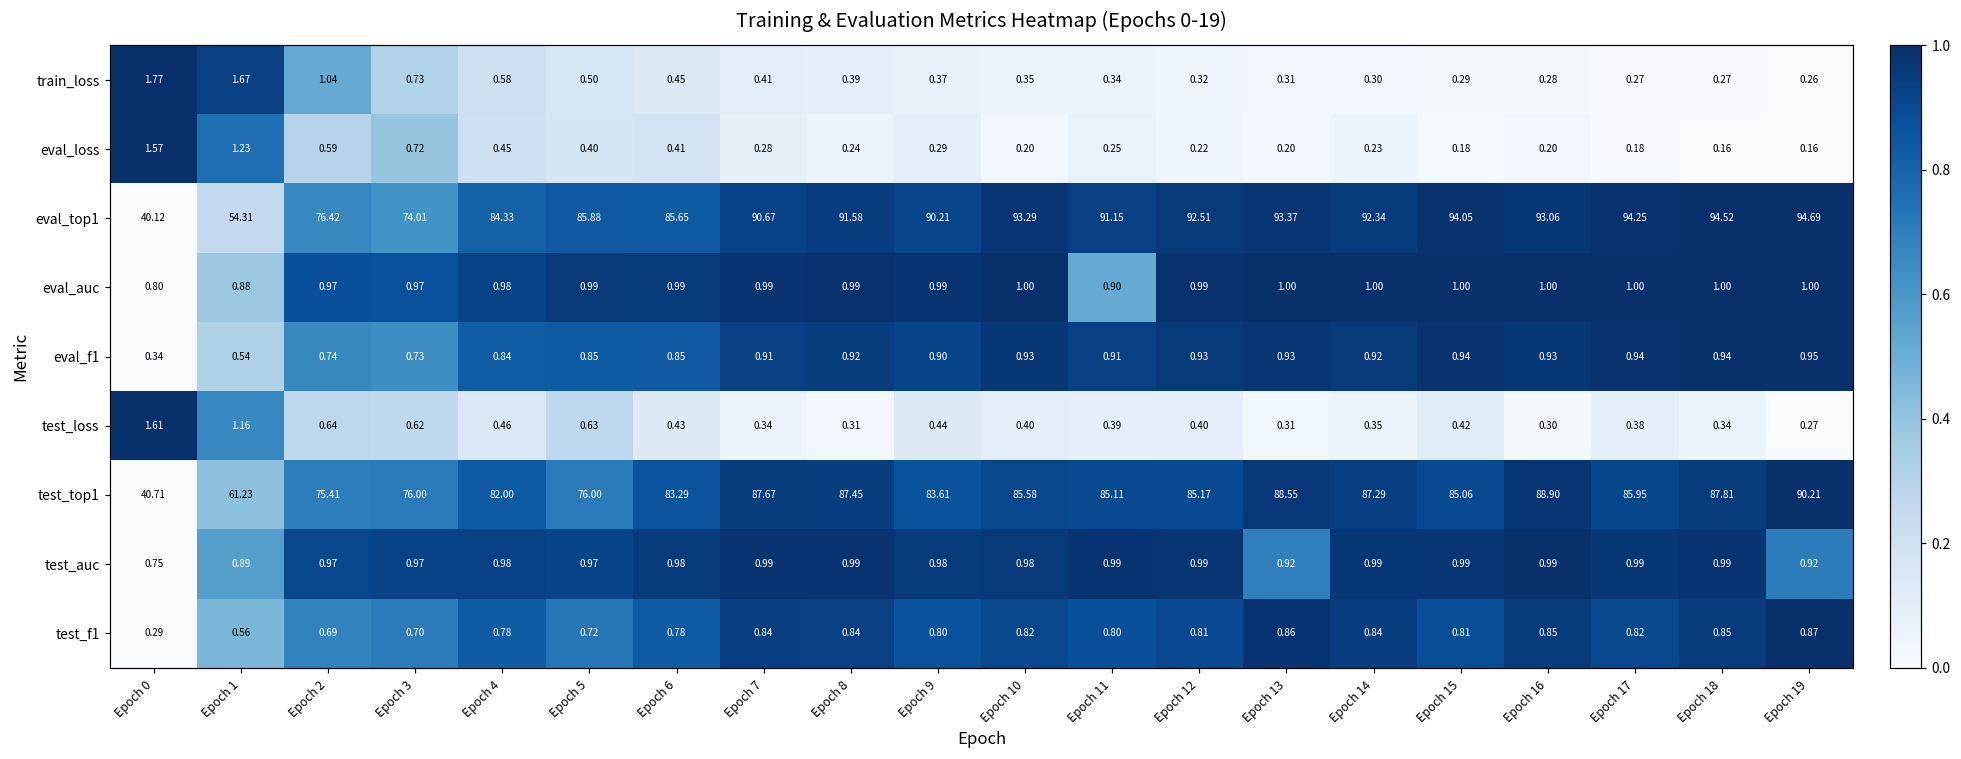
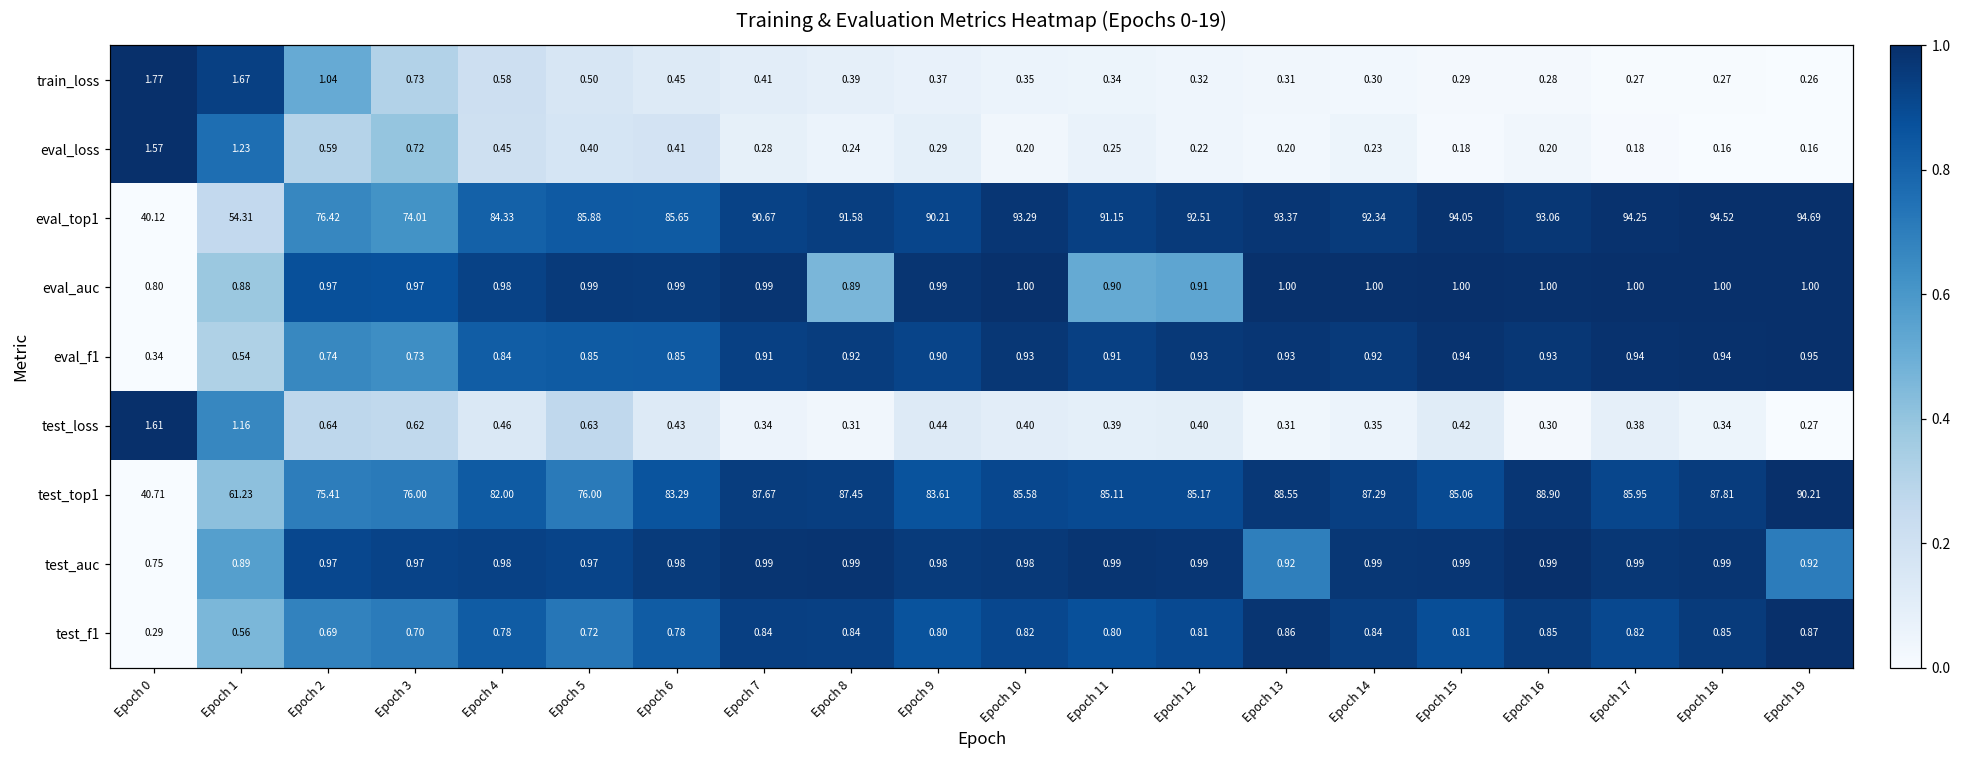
eval_auc, Epoch 8: 0.99 -> 0.89
eval_auc, Epoch 12: 0.99 -> 0.91
